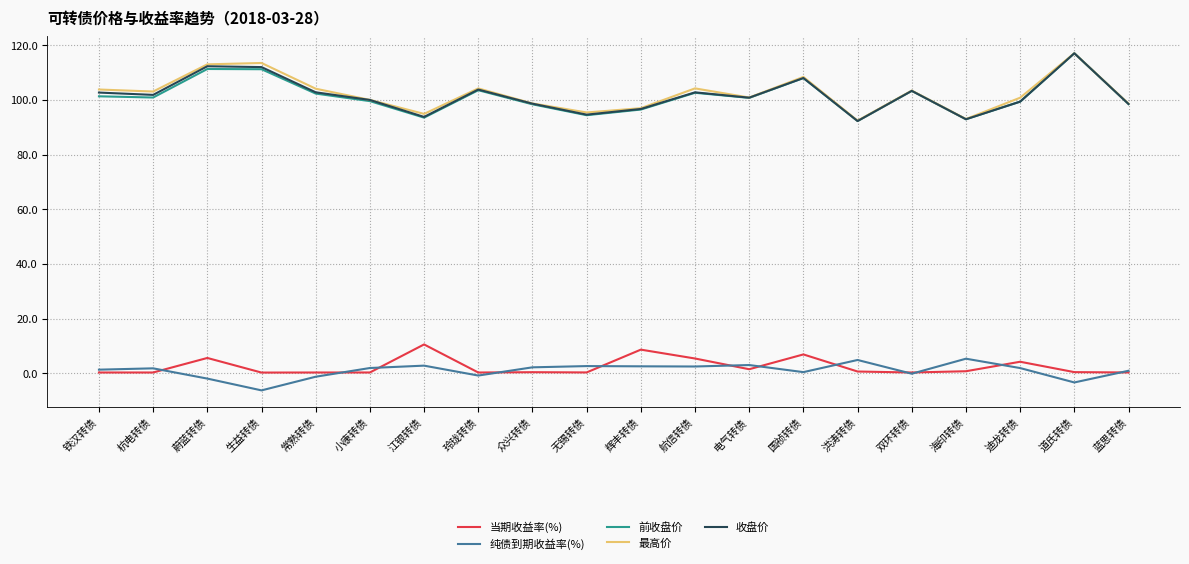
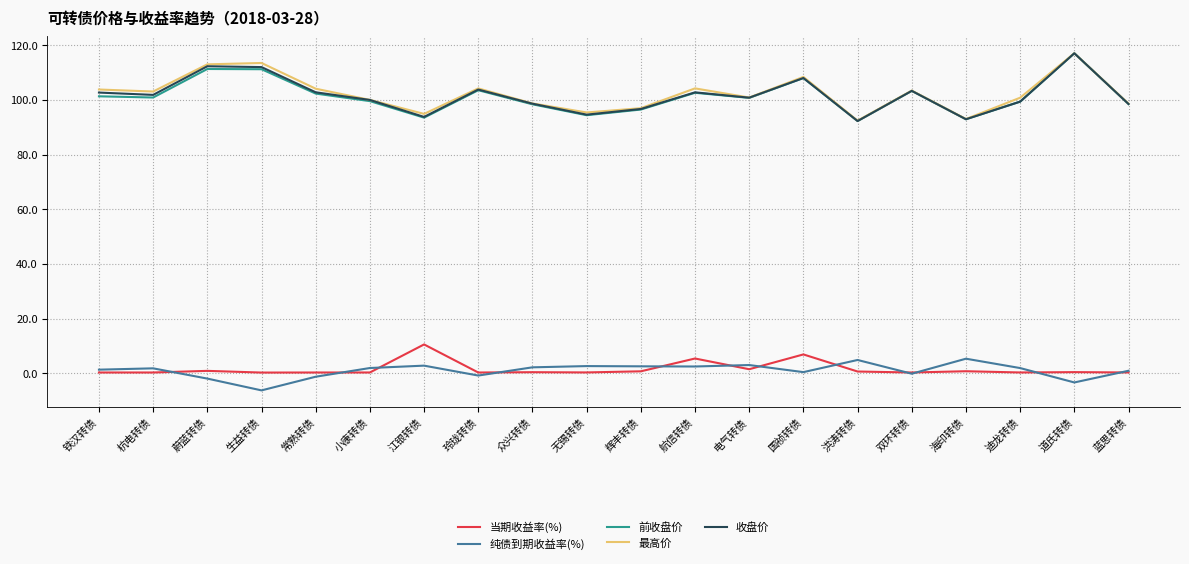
当期收益率(%), 蔚蓝转债: 6 -> 1
当期收益率(%), 辉丰转债: 9 -> 1
当期收益率(%), 迪龙转债: 4 -> 0
